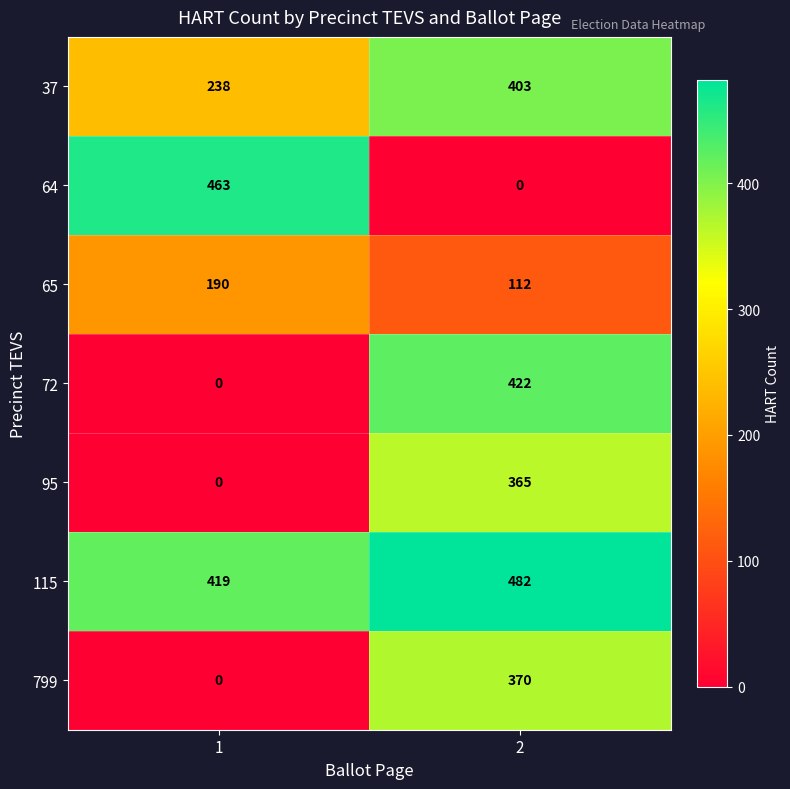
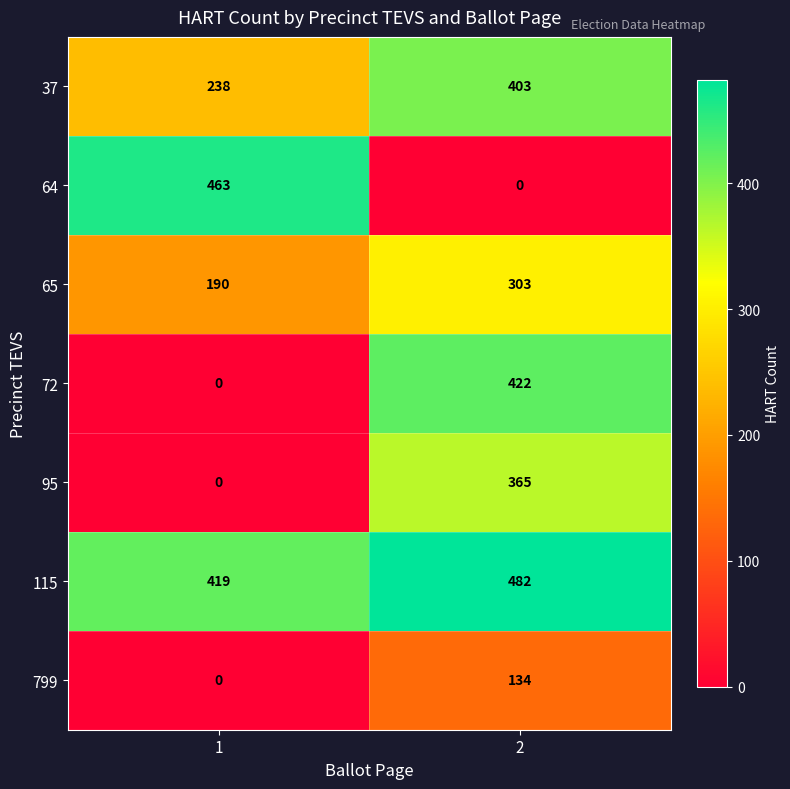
65, 2: 112 -> 303
799, 2: 370 -> 134
